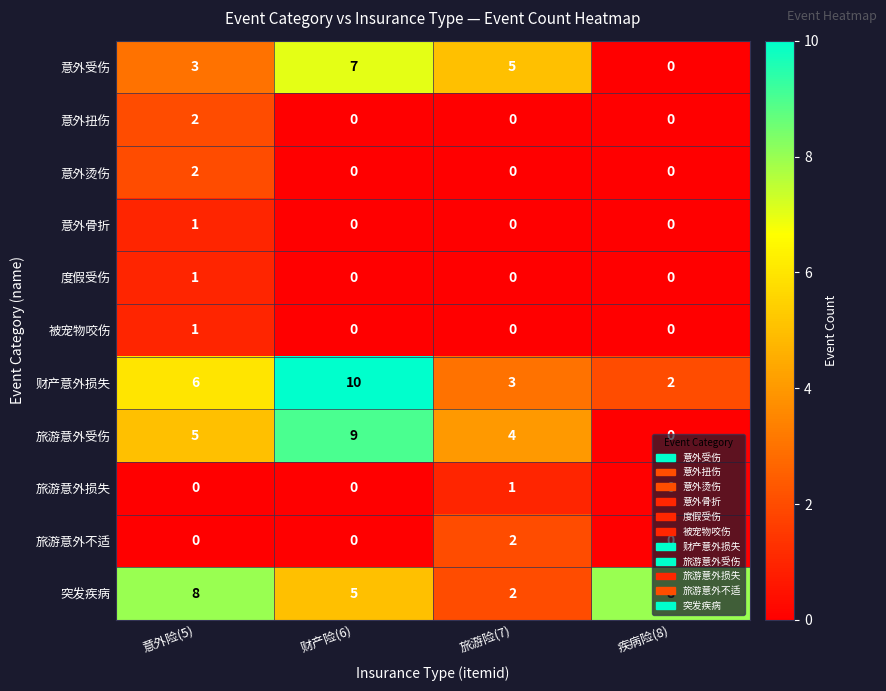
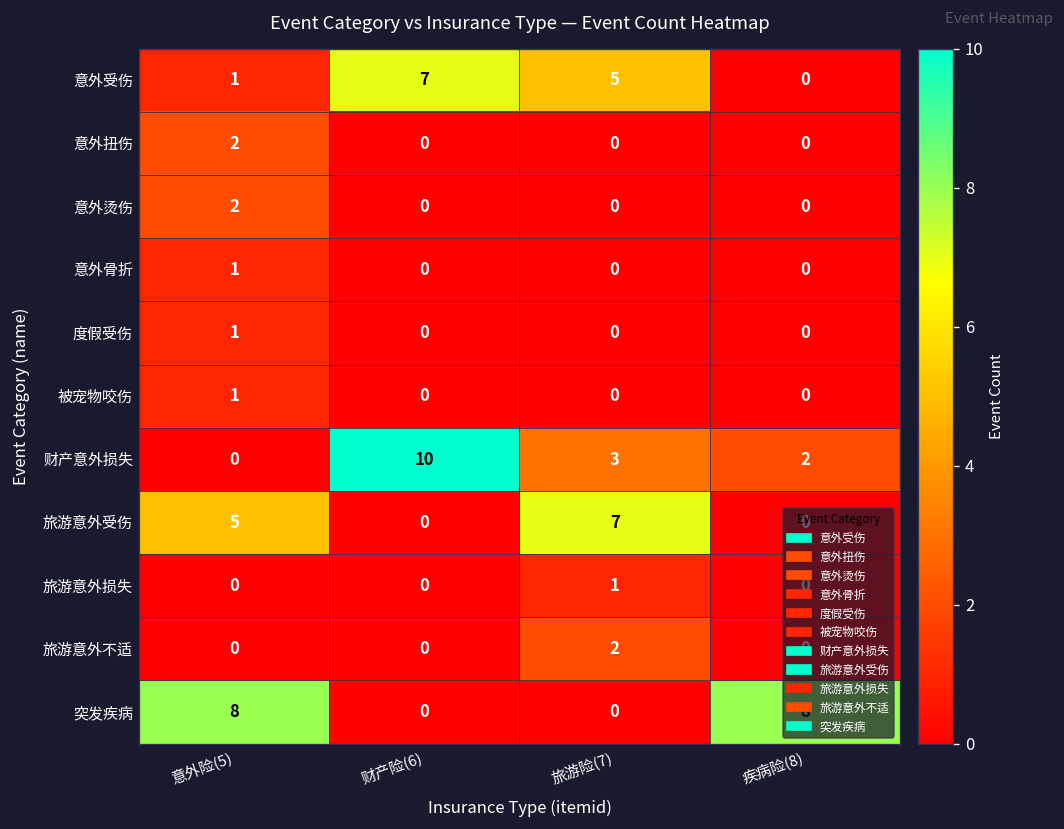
意外受伤, 意外险(5): 3 -> 1
财产意外损失, 意外险(5): 6 -> 0
旅游意外受伤, 财产险(6): 9 -> 0
旅游意外受伤, 旅游险(7): 4 -> 7
突发疾病, 财产险(6): 5 -> 0
突发疾病, 旅游险(7): 2 -> 0
